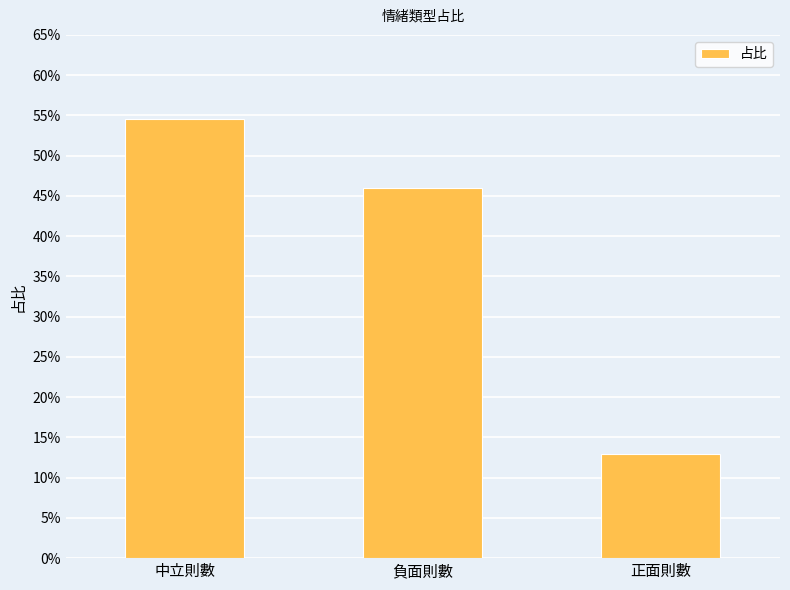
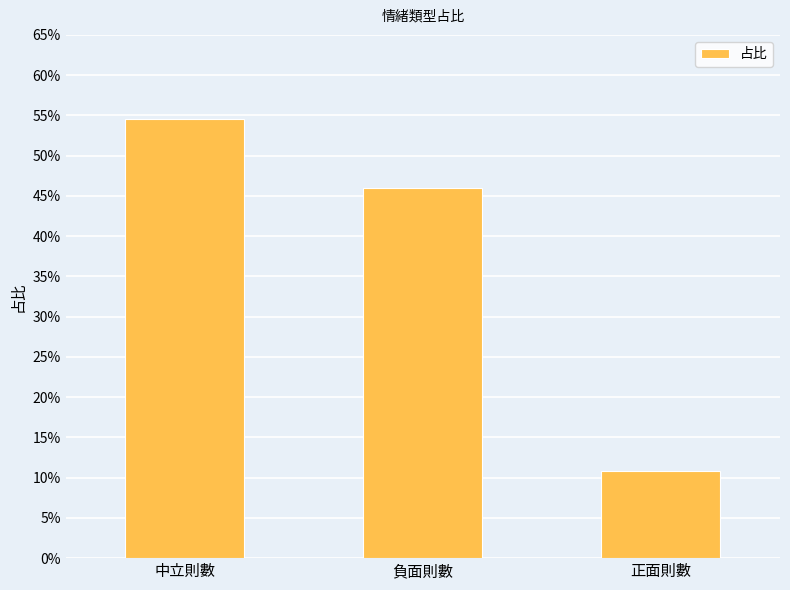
正面則數: 13% -> 11%
